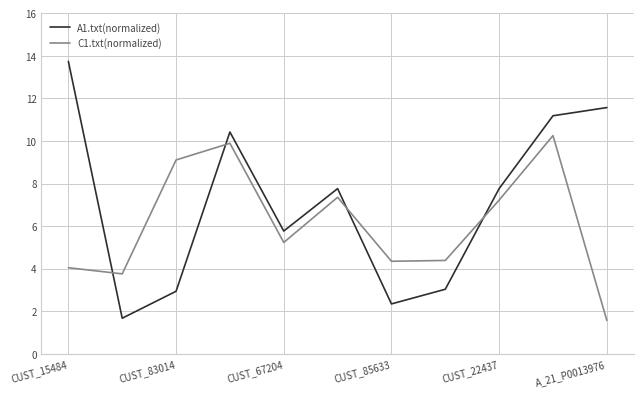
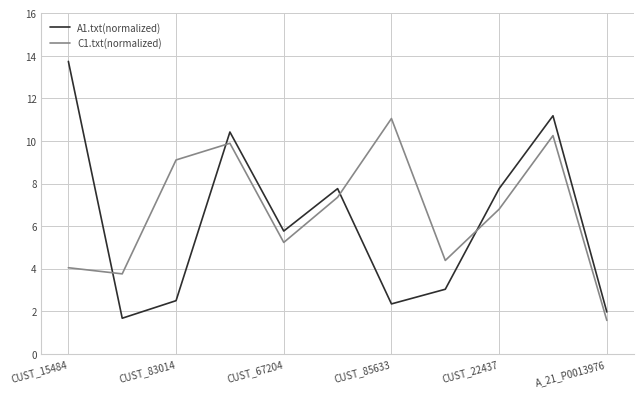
A1.txt(normalized), CUST_83014: 2.9 -> 2.5
C1.txt(normalized), CUST_85633: 4.4 -> 11.1
C1.txt(normalized), CUST_22437: 7.2 -> 6.8
A1.txt(normalized), A_21_P0013976: 11.6 -> 2.0
